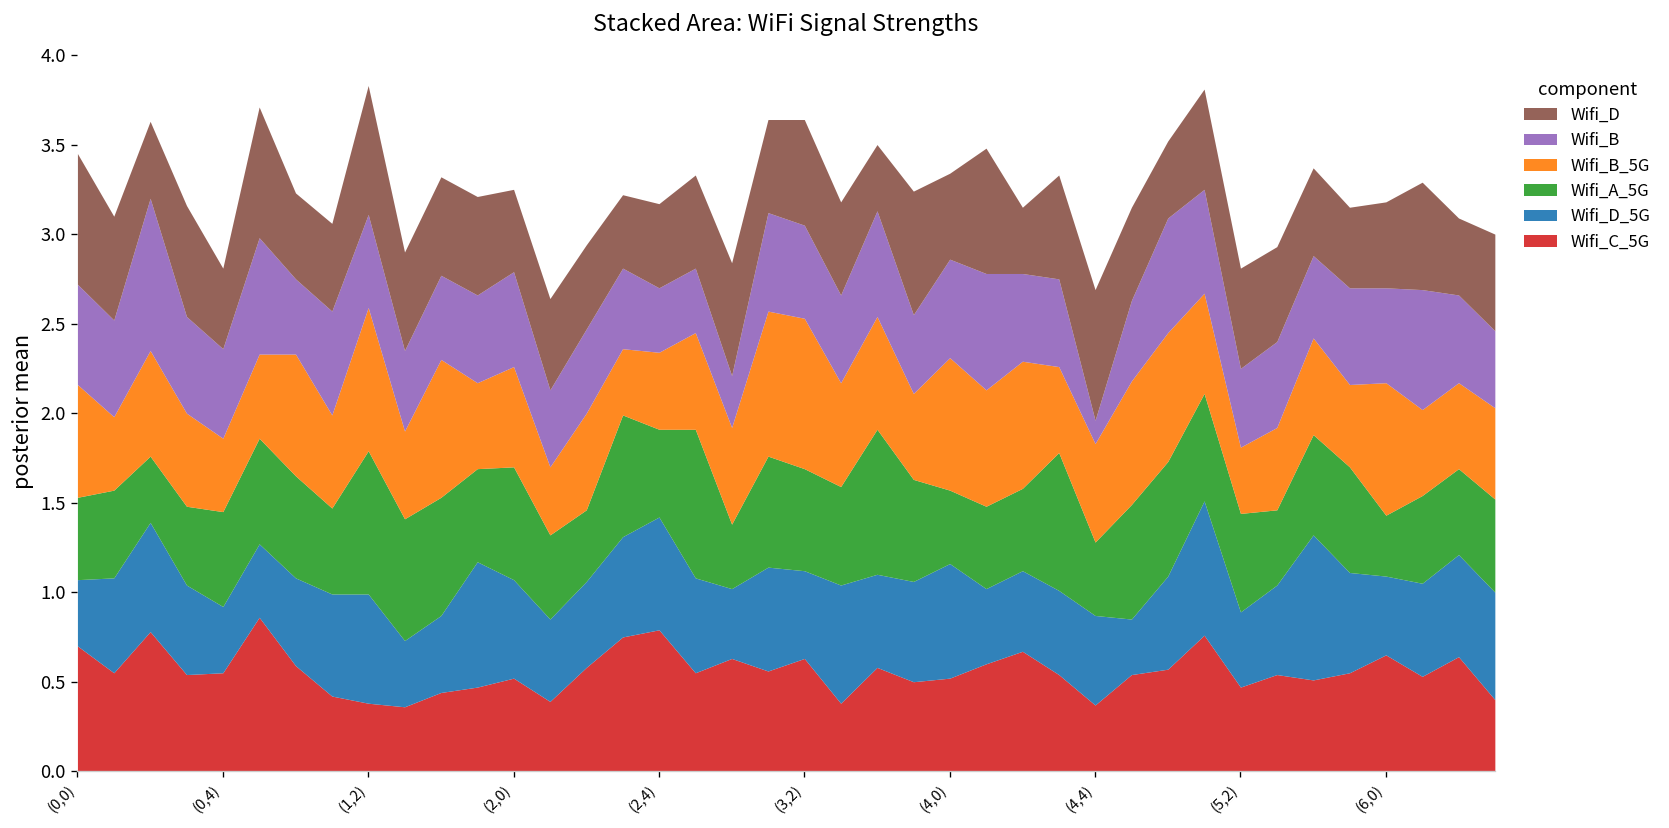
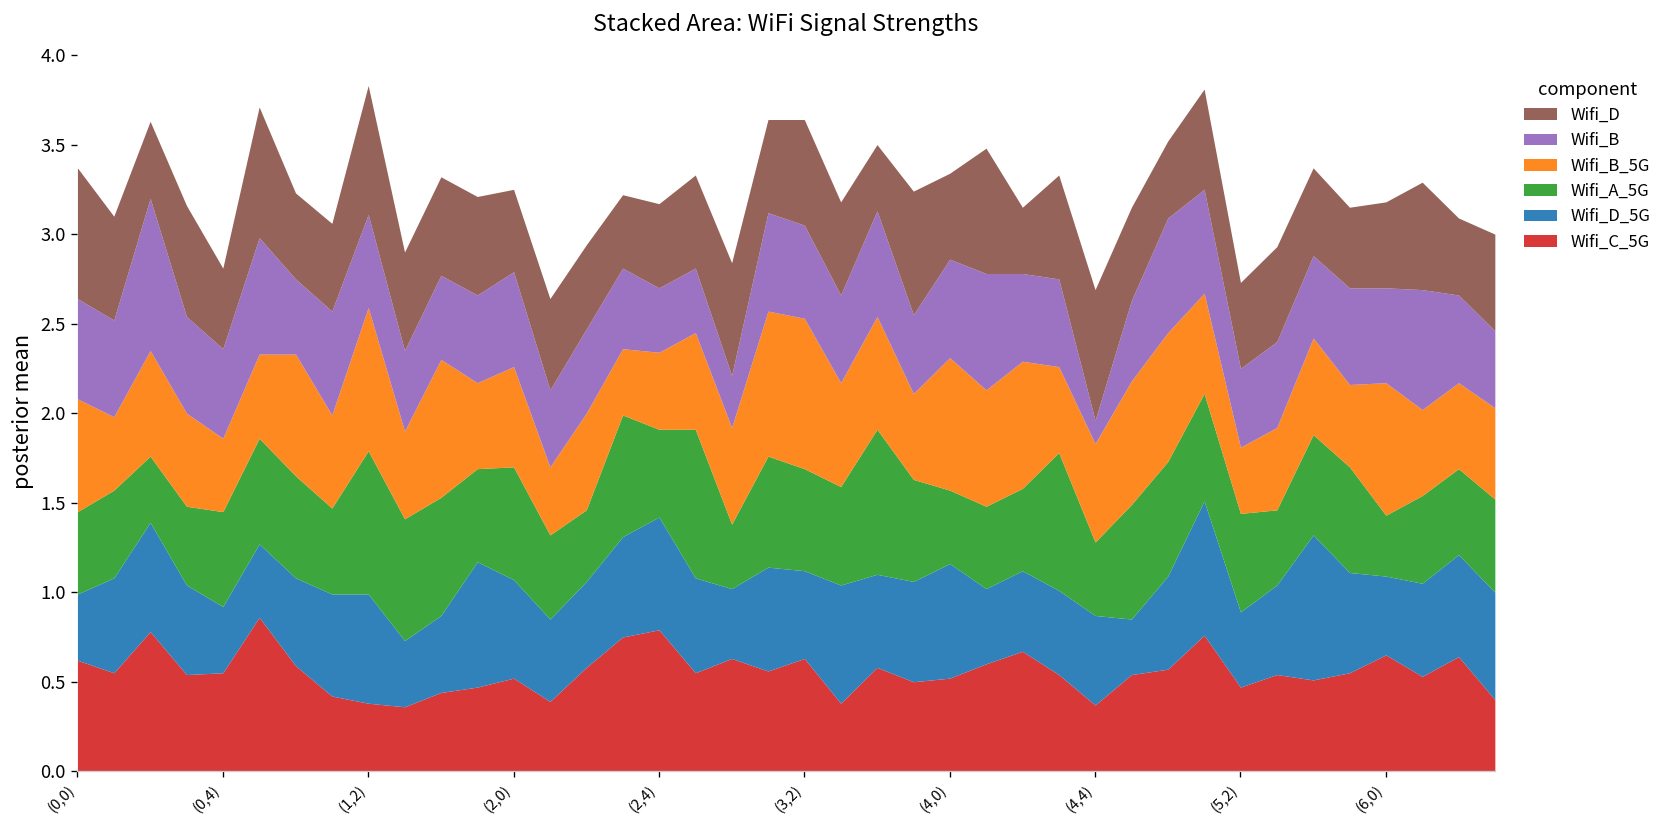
Wifi_C_5G, (0,0): 0.70 -> 0.62
Wifi_D, (5,2): 0.56 -> 0.48
